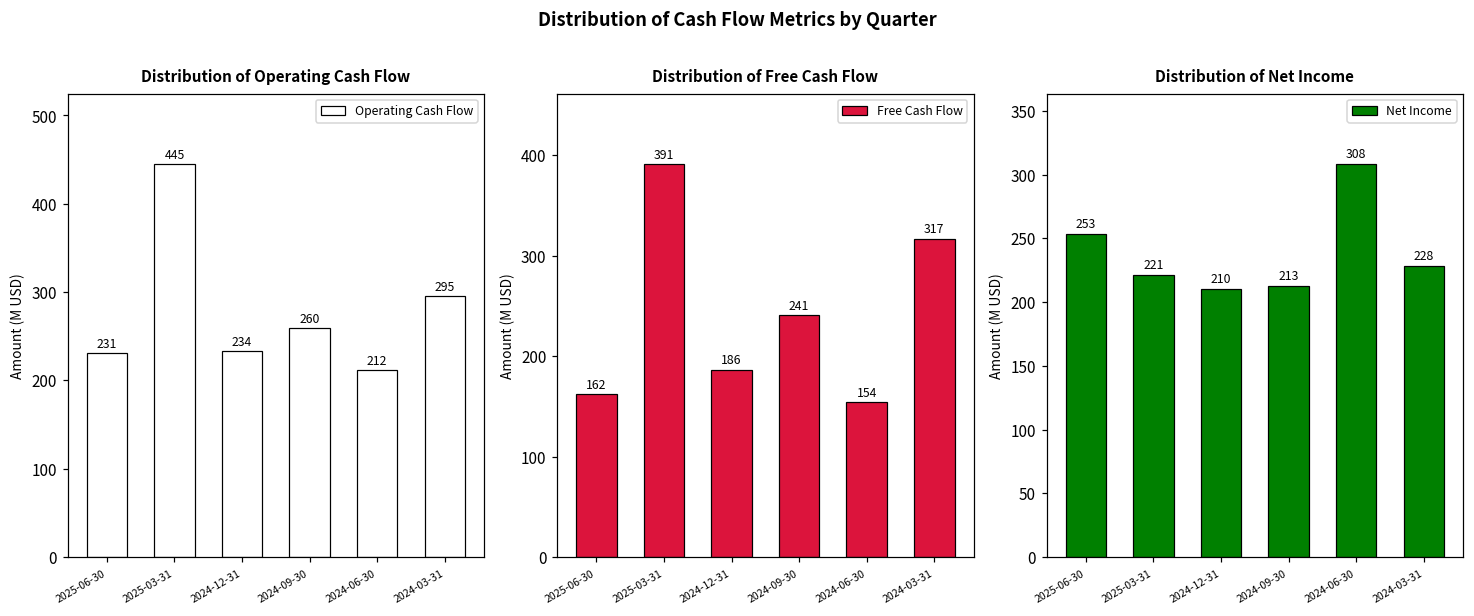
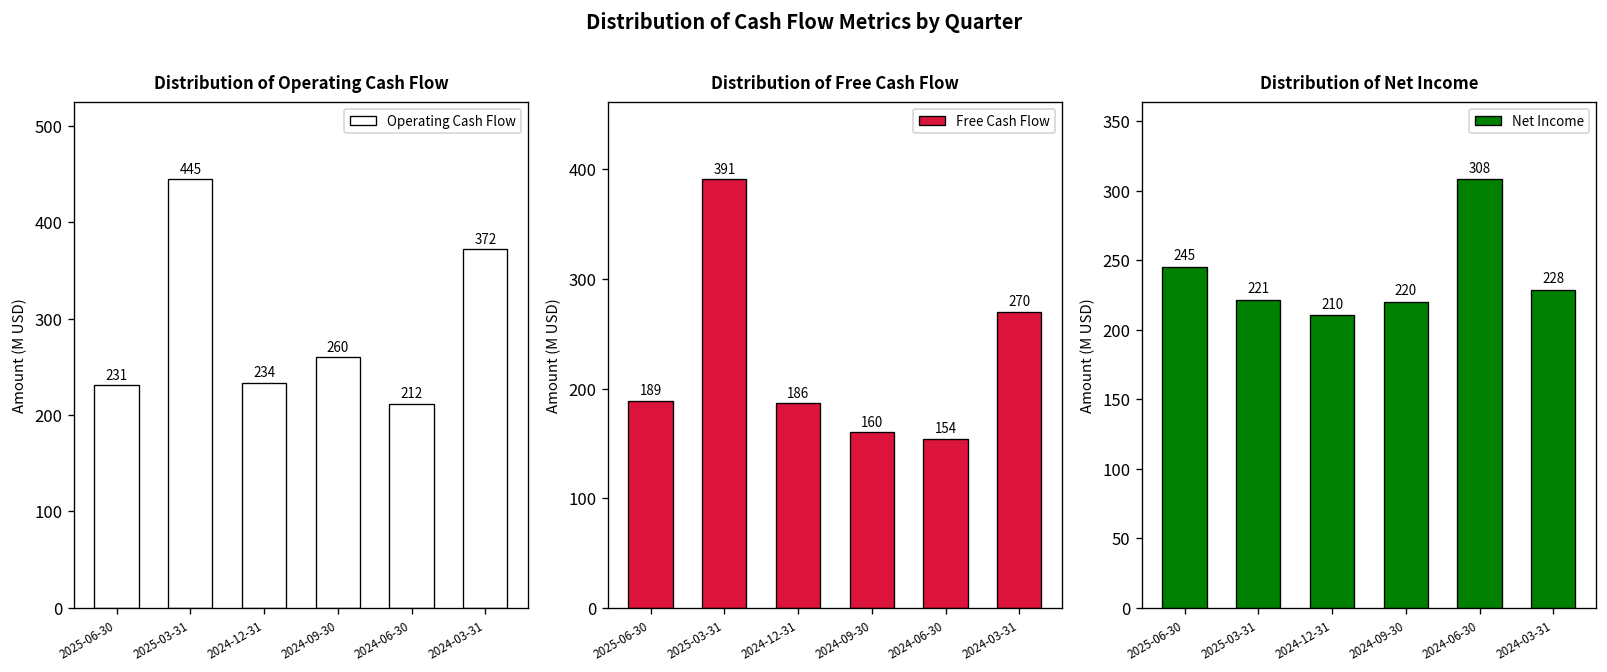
Distribution of Operating Cash Flow, 2024-03-31: 295 -> 372
Distribution of Free Cash Flow, 2025-06-30: 162 -> 189
Distribution of Free Cash Flow, 2024-09-30: 241 -> 160
Distribution of Free Cash Flow, 2024-03-31: 317 -> 270
Distribution of Net Income, 2025-06-30: 253 -> 245
Distribution of Net Income, 2024-09-30: 213 -> 220
